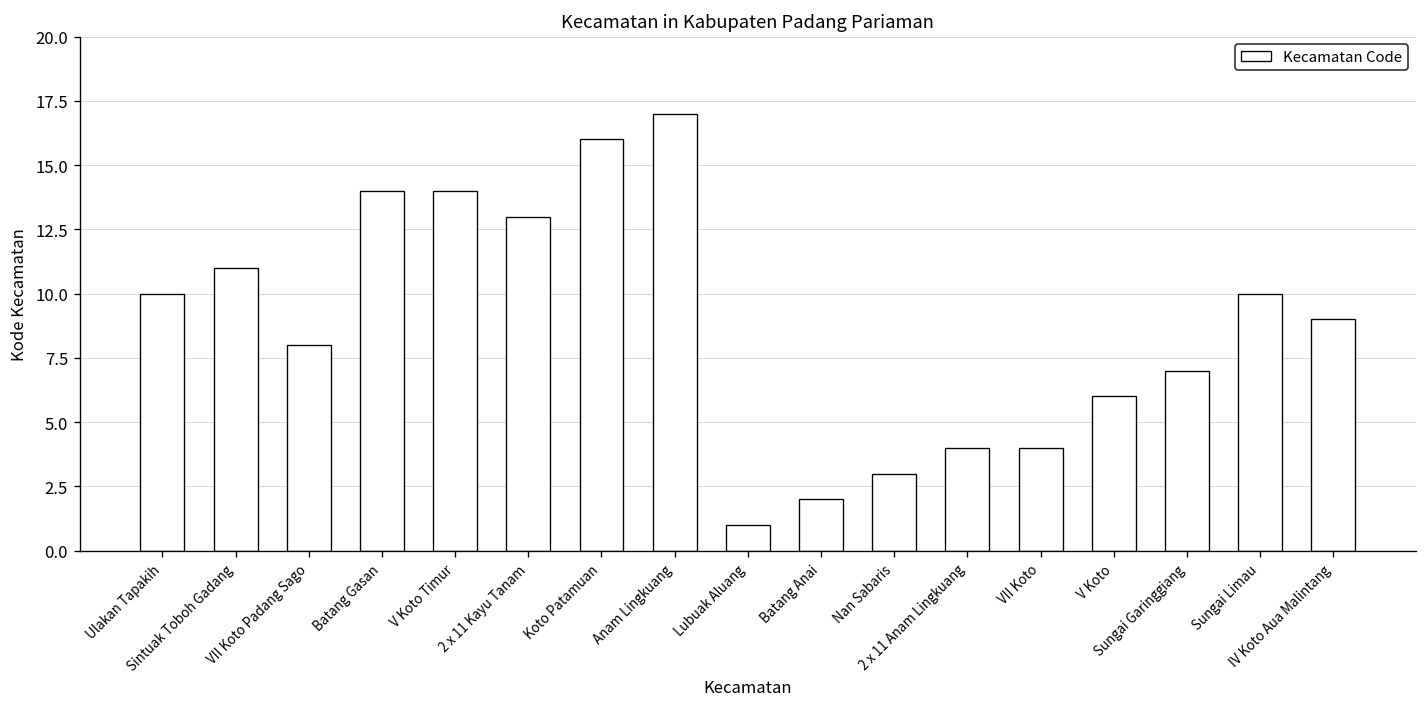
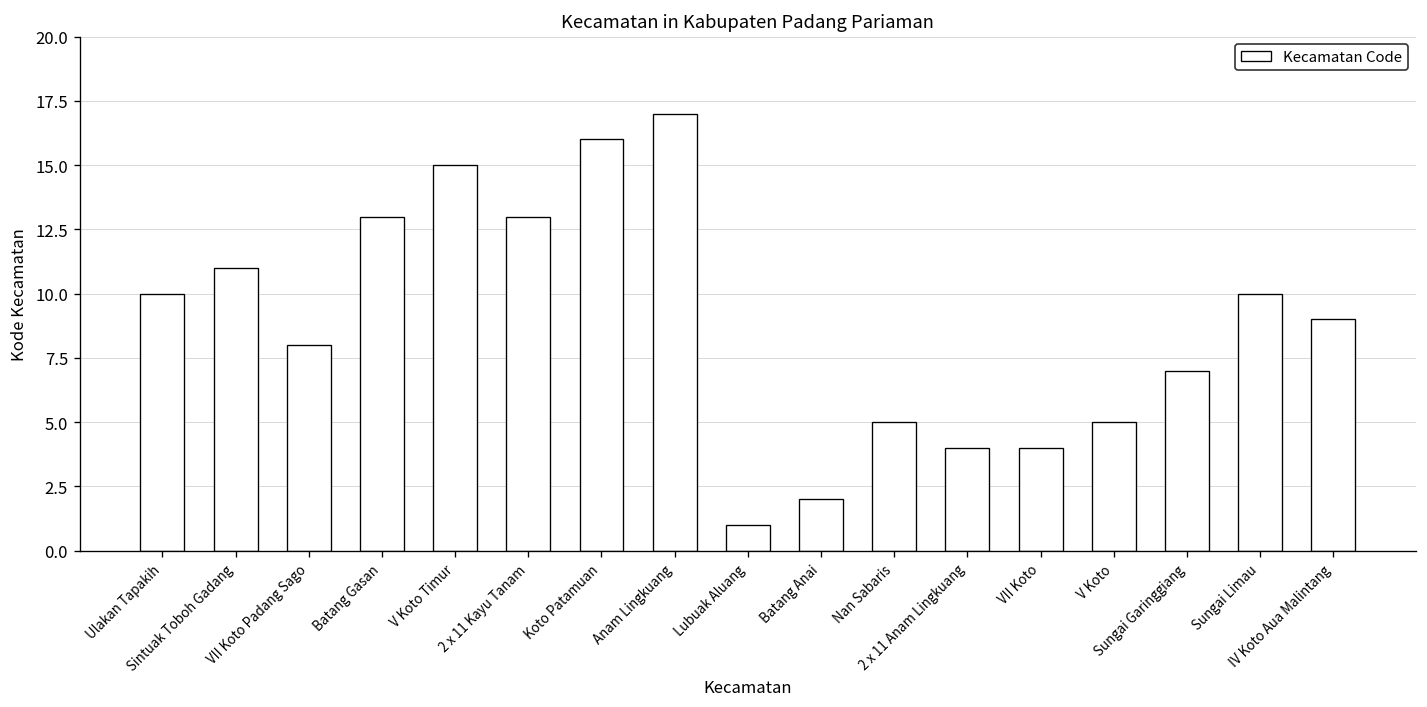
Batang Gasan: 14 -> 13
V Koto Timur: 14 -> 15
Nan Sabaris: 3 -> 5
V Koto: 6 -> 5
